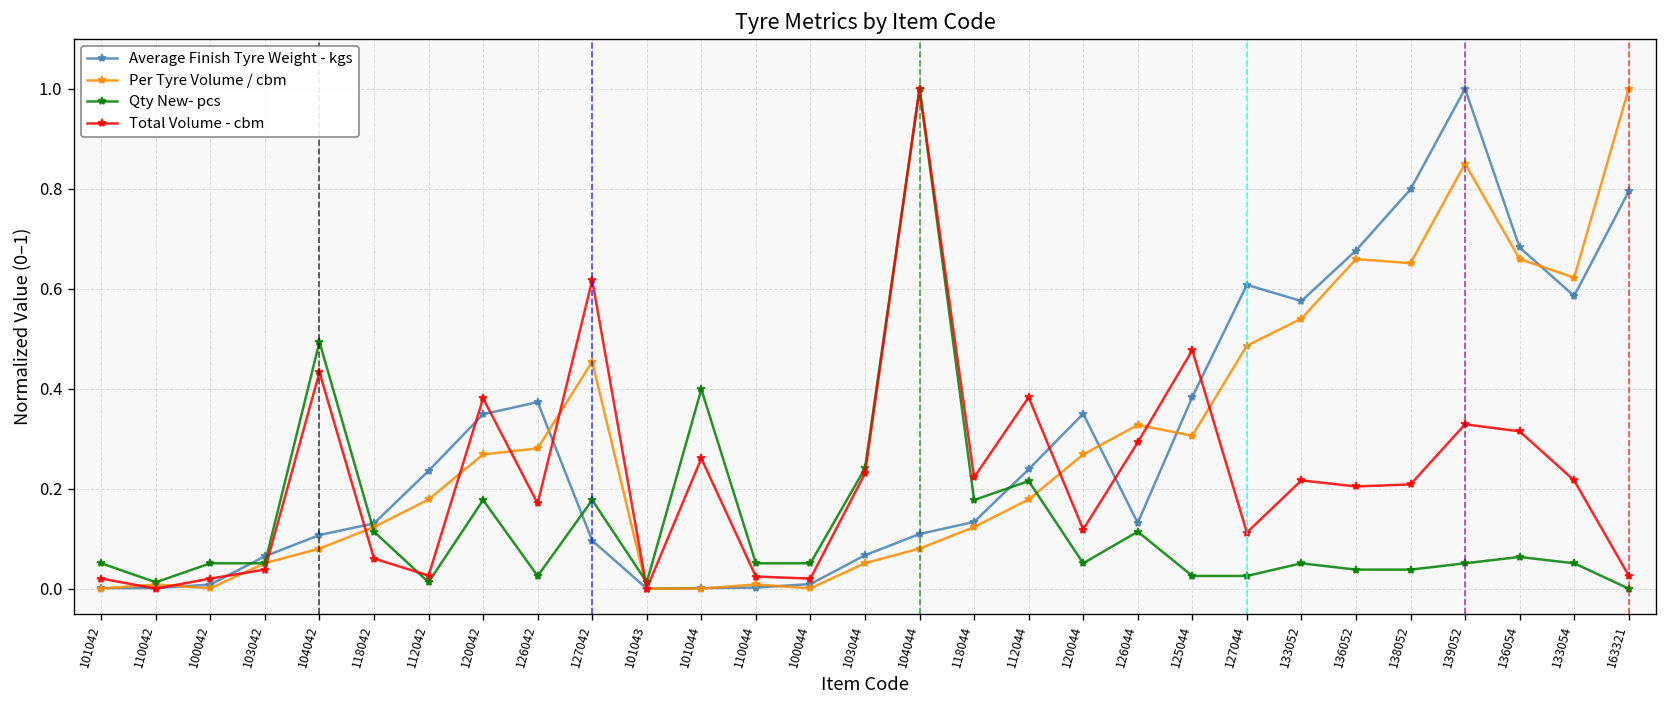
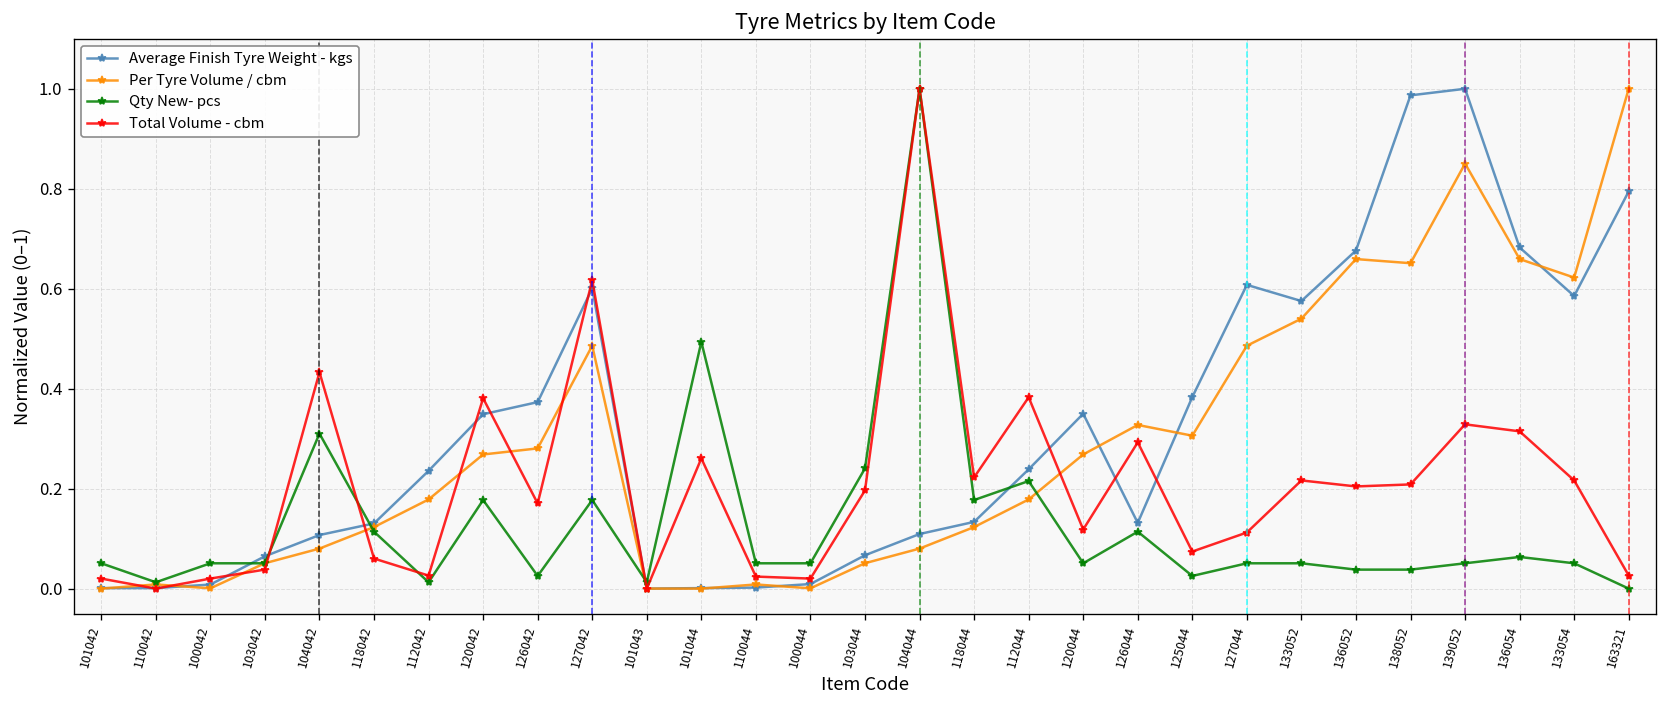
Qty New- pcs, 104042: 0.49 -> 0.31
Average Finish Tyre Weight - kgs, 127042: 0.10 -> 0.60
Per Tyre Volume / cbm, 127042: 0.45 -> 0.49
Qty New- pcs, 101044: 0.40 -> 0.49
Total Volume - cbm, 103044: 0.23 -> 0.20
Total Volume - cbm, 125044: 0.48 -> 0.07
Qty New- pcs, 127044: 0.03 -> 0.05
Average Finish Tyre Weight - kgs, 138052: 0.80 -> 0.99
